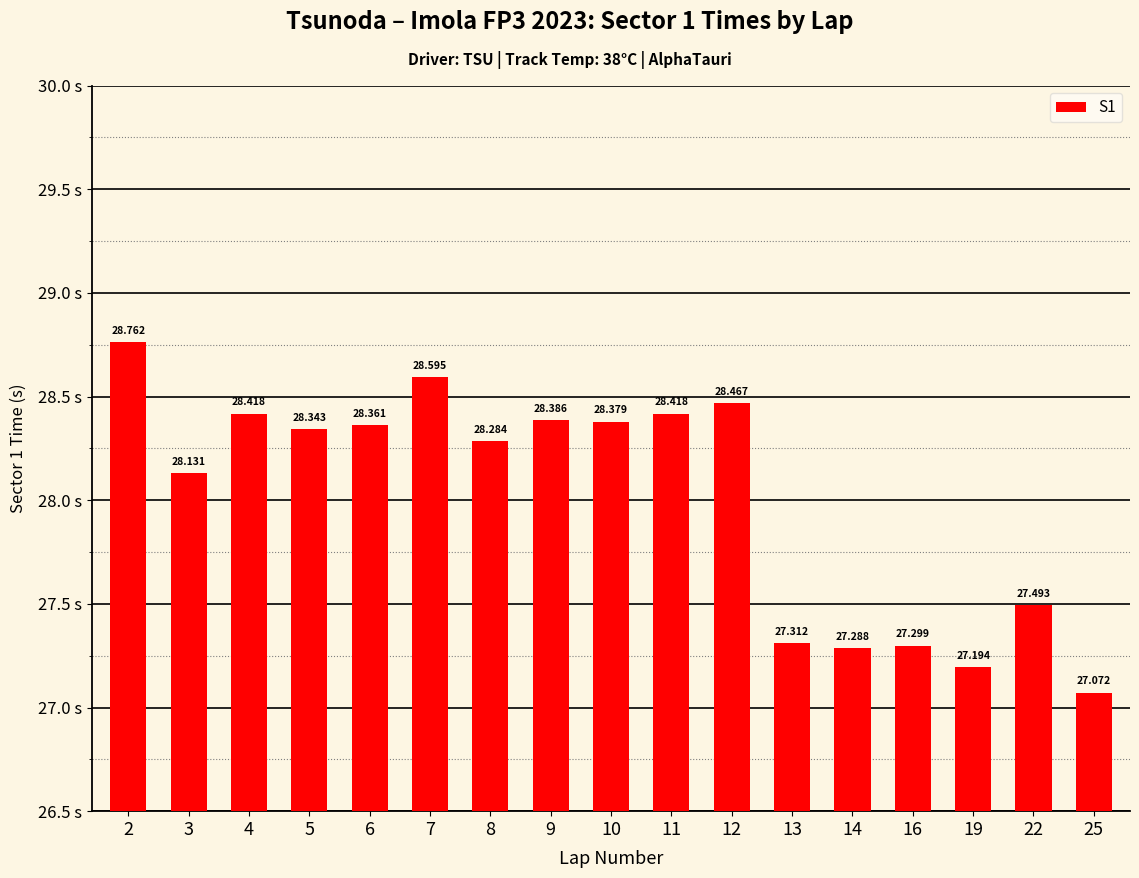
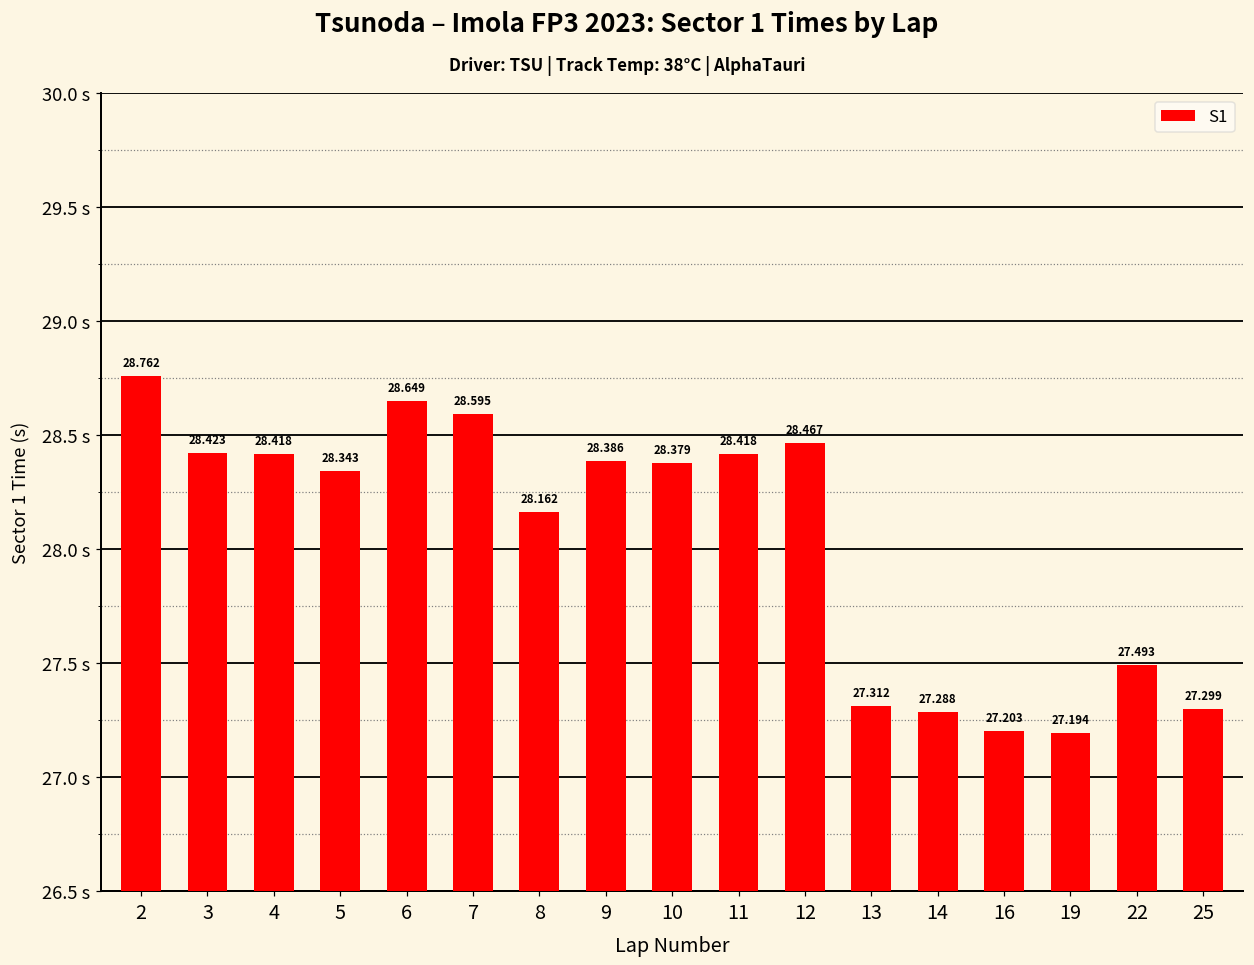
3: 28.131 -> 28.423
6: 28.361 -> 28.649
8: 28.284 -> 28.162
16: 27.299 -> 27.203
25: 27.072 -> 27.299
